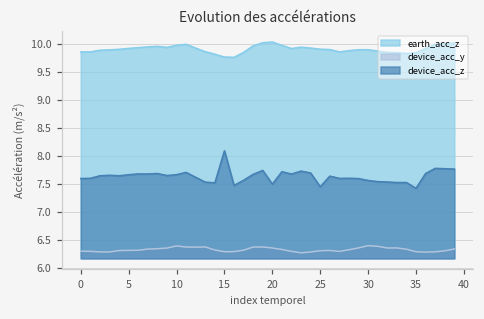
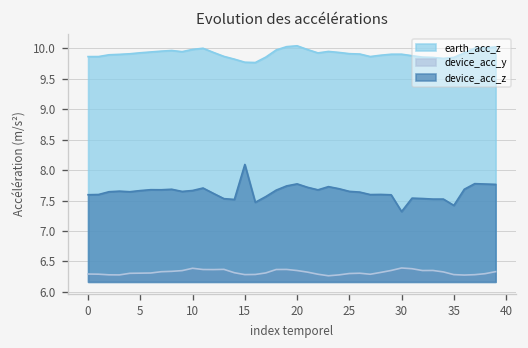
device_acc_z, 20: 7.5 -> 7.8
device_acc_z, 25: 7.4 -> 7.7
device_acc_z, 30: 7.6 -> 7.3
